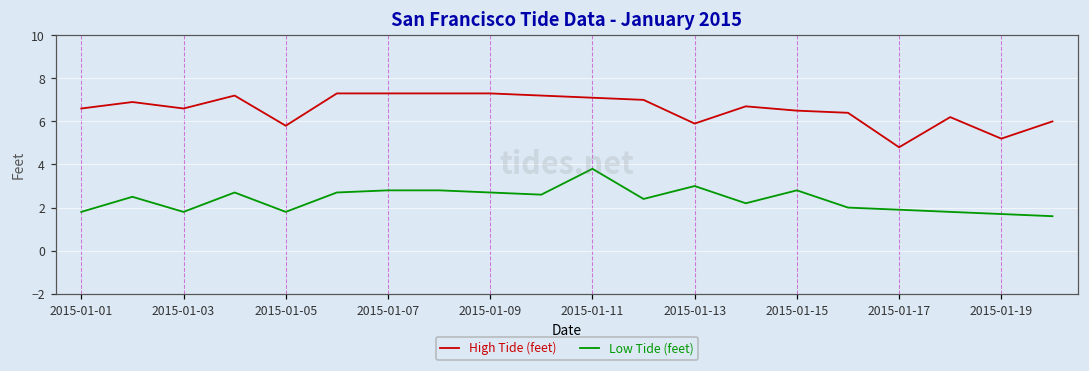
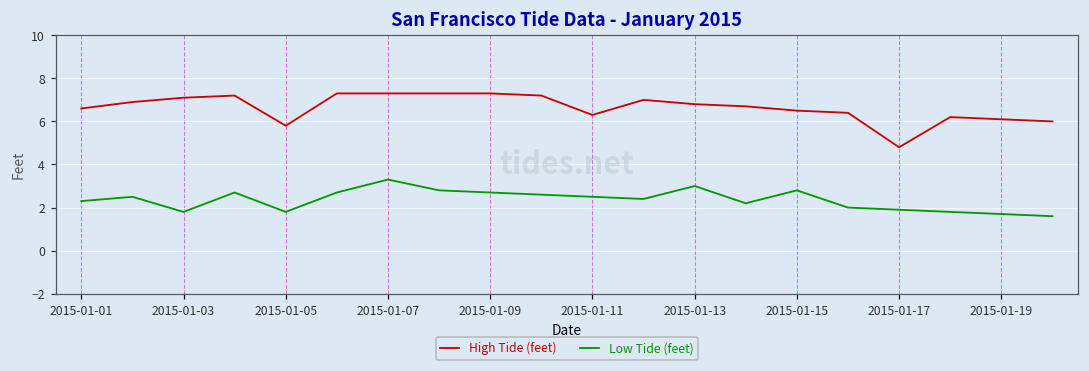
Low Tide (feet), 2015-01-01: 1.8 -> 2.3
High Tide (feet), 2015-01-03: 6.6 -> 7.1
Low Tide (feet), 2015-01-07: 2.8 -> 3.3
High Tide (feet), 2015-01-11: 7.1 -> 6.3
Low Tide (feet), 2015-01-11: 3.8 -> 2.5
High Tide (feet), 2015-01-13: 5.9 -> 6.8
High Tide (feet), 2015-01-19: 5.2 -> 6.1
